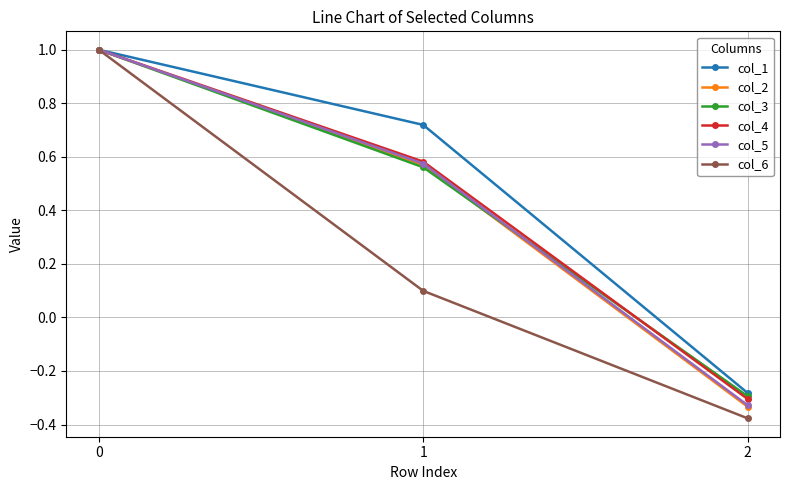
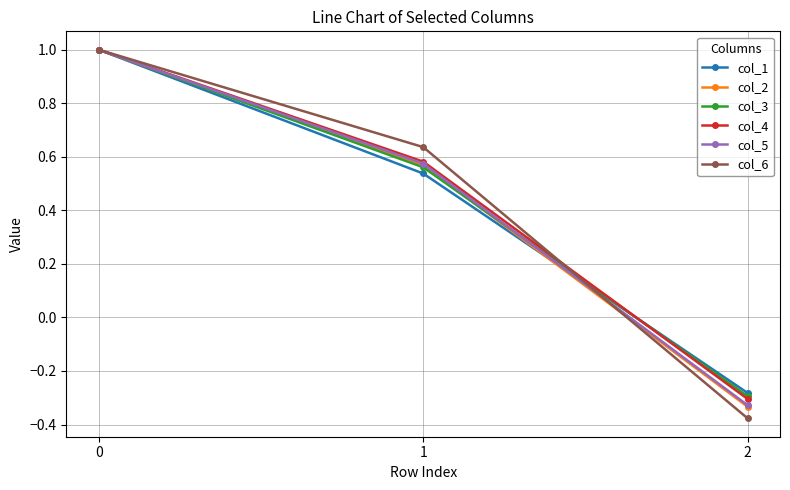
col_1, 1: 0.72 -> 0.54
col_6, 1: 0.10 -> 0.64
